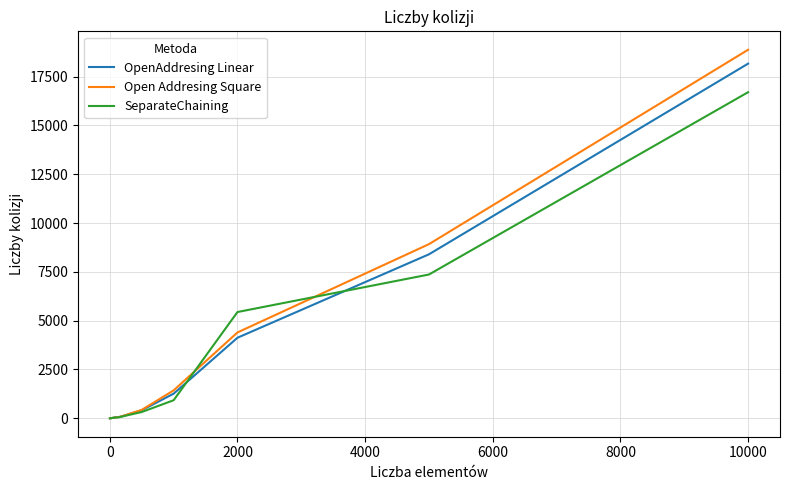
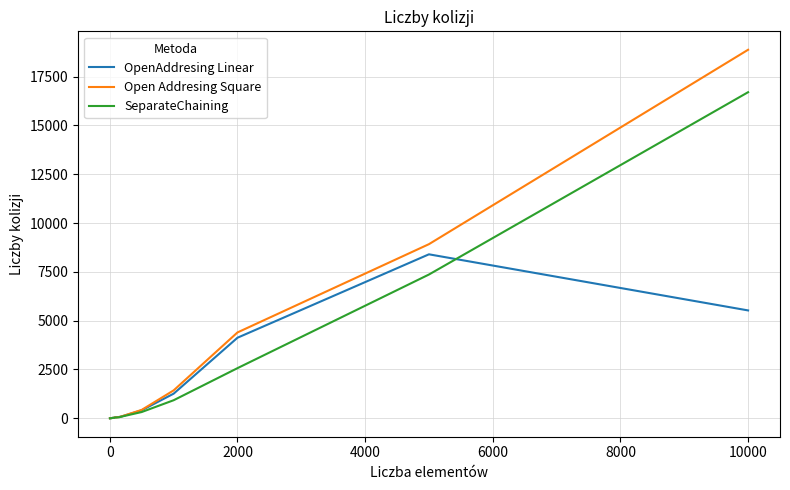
SeparateChaining, 2000: 5400 -> 2600
OpenAddresing Linear, 10000: 18200 -> 5500
